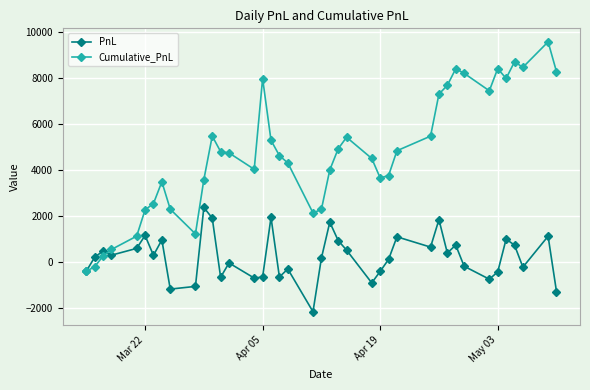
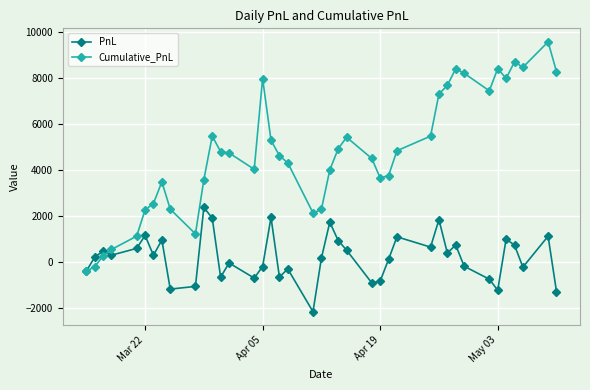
PnL, Apr 05: -700 -> -200
PnL, Apr 19: -400 -> -800
PnL, May 03: -400 -> -1200
